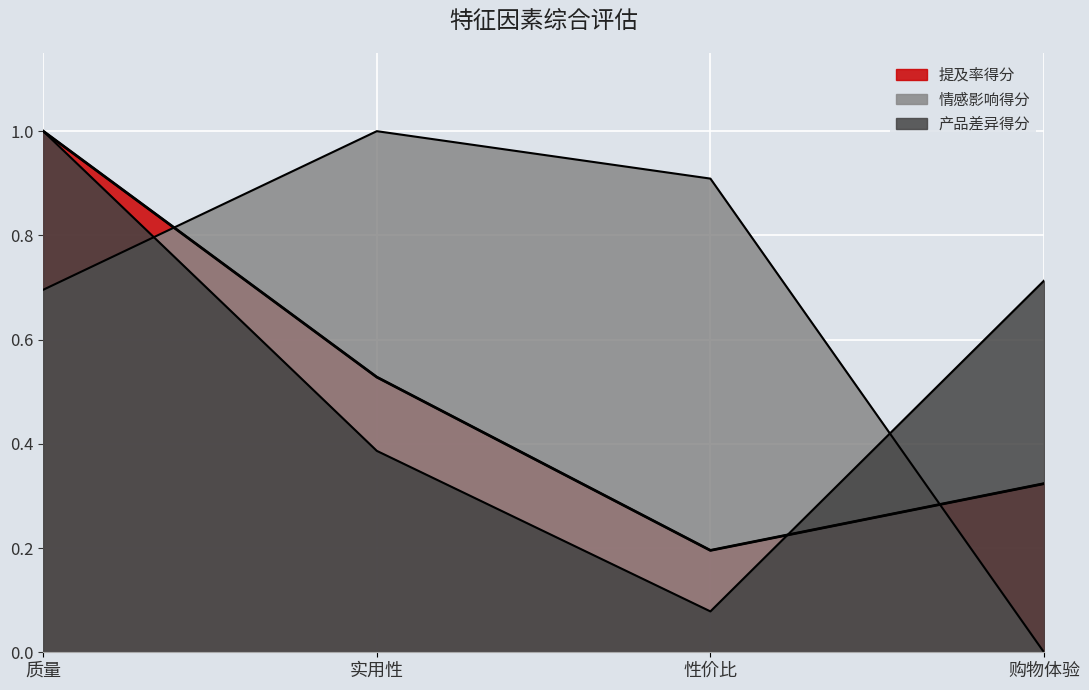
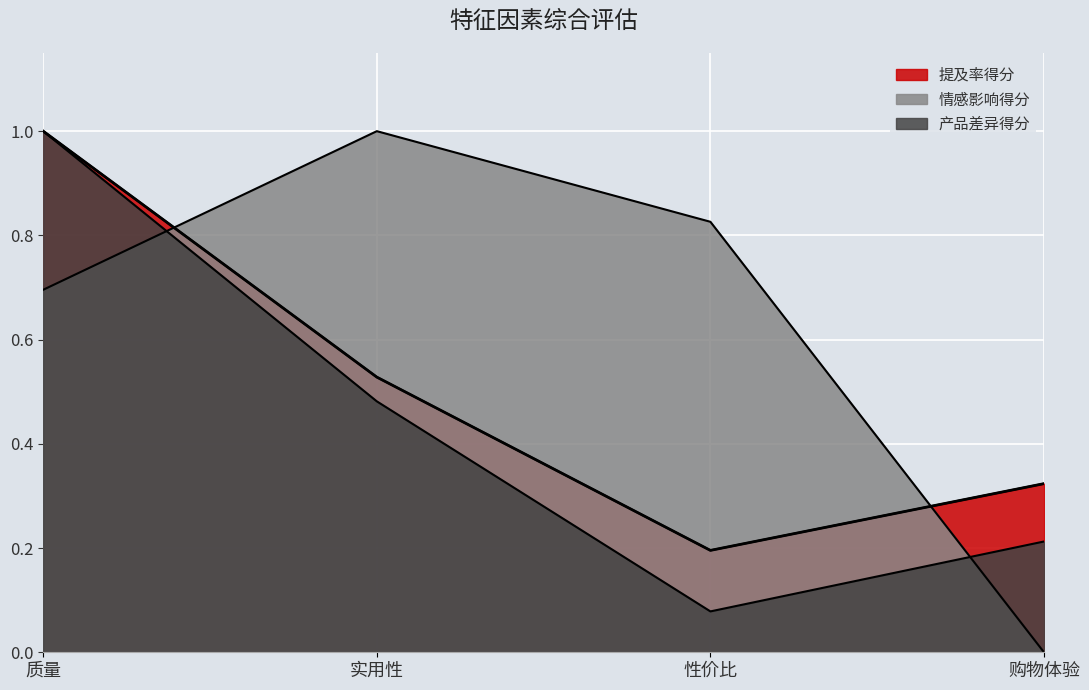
产品差异得分, 实用性: 0.39 -> 0.48
情感影响得分, 性价比: 0.91 -> 0.83
产品差异得分, 购物体验: 0.71 -> 0.21
